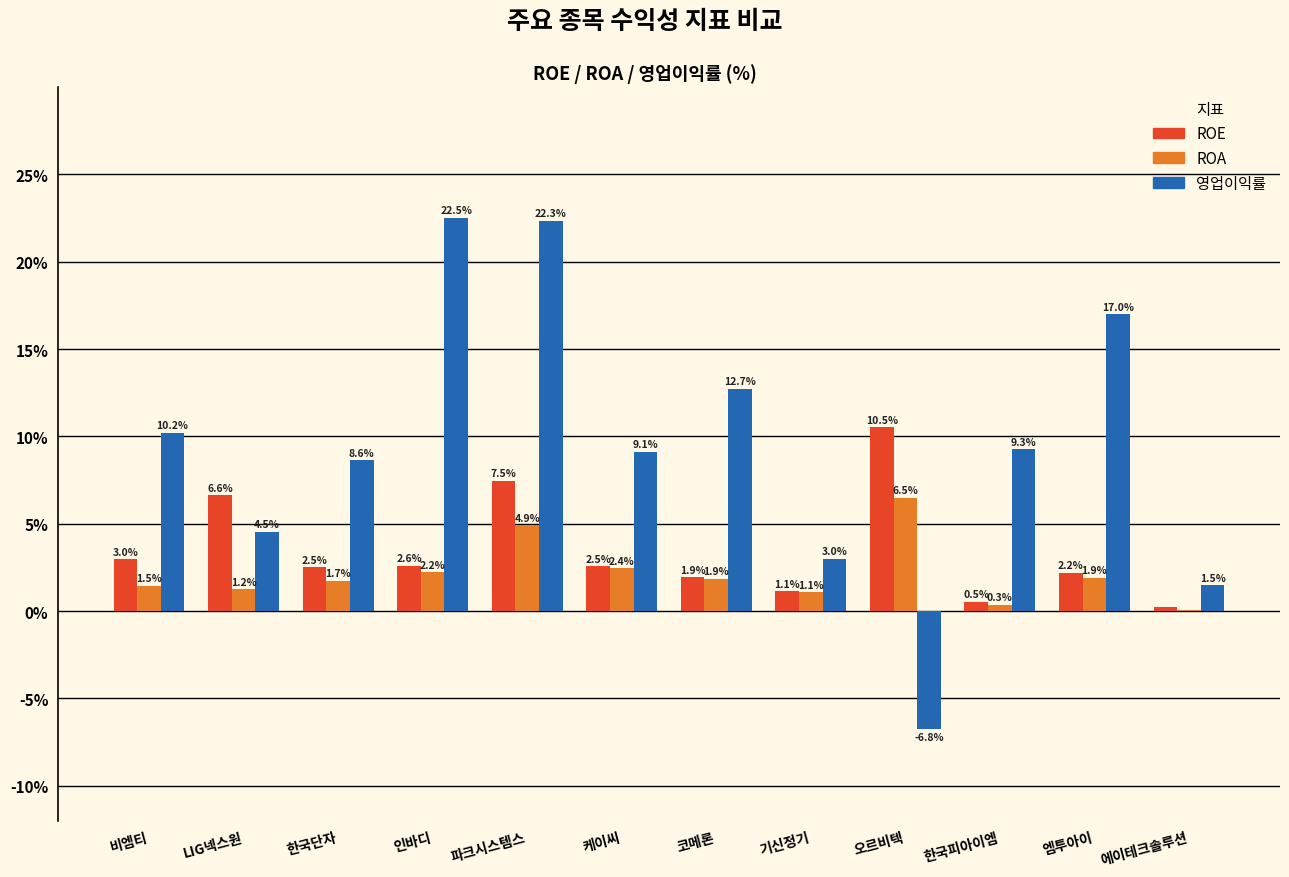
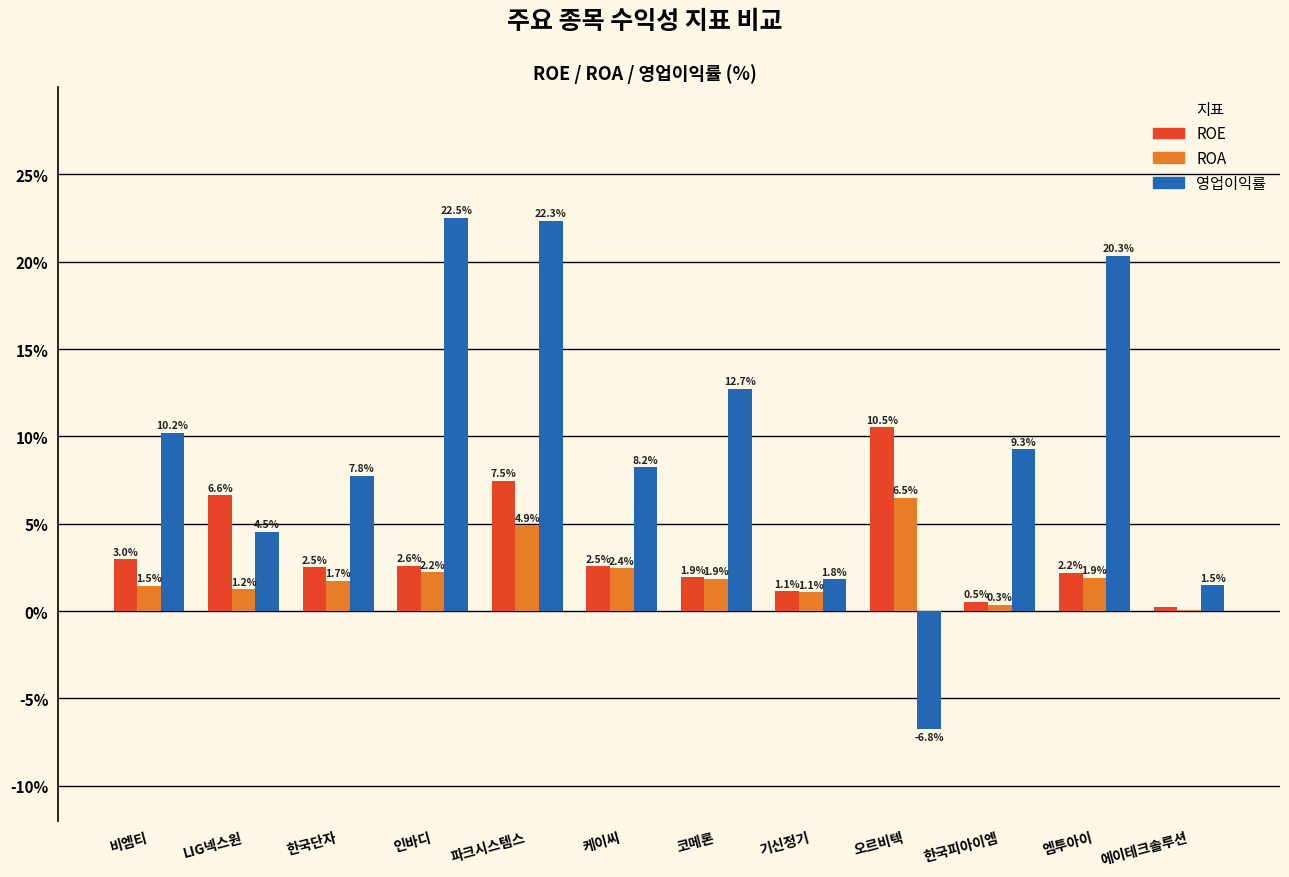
영업이익률, 한국단자: 8.6% -> 7.8%
영업이익률, 케이씨: 9.1% -> 8.2%
영업이익률, 기신정기: 3.0% -> 1.8%
영업이익률, 엠투아이: 17.0% -> 20.3%
